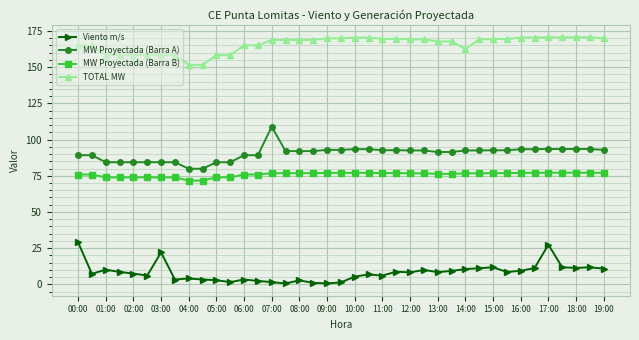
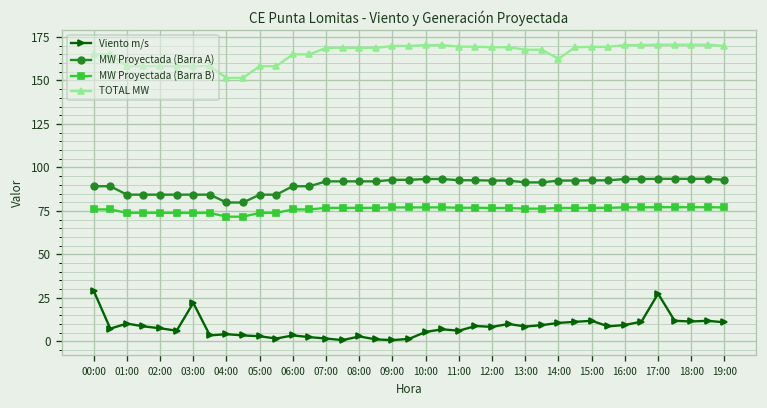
MW Proyectada (Barra A), 07:00: 109 -> 92
